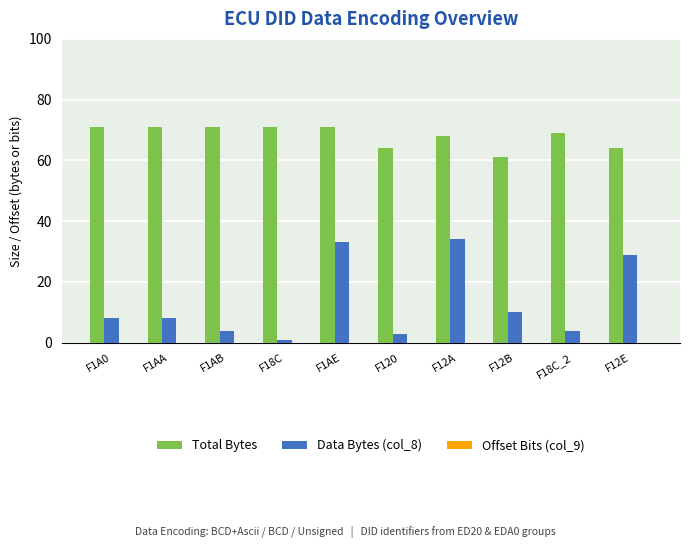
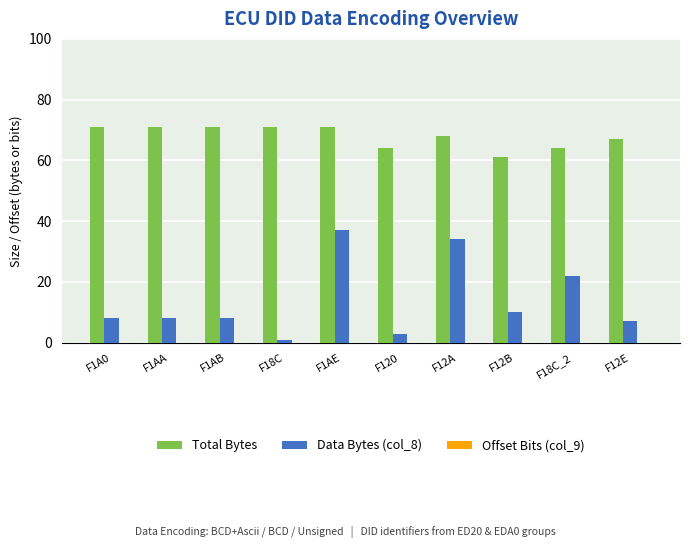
Data Bytes (col_8), F1AB: 4 -> 8
Data Bytes (col_8), F1AE: 33 -> 37
Total Bytes, F18C_2: 69 -> 64
Data Bytes (col_8), F18C_2: 4 -> 22
Total Bytes, F12E: 64 -> 67
Data Bytes (col_8), F12E: 29 -> 7
